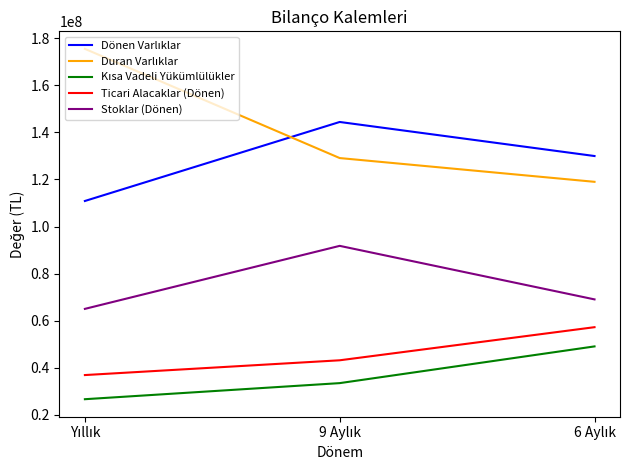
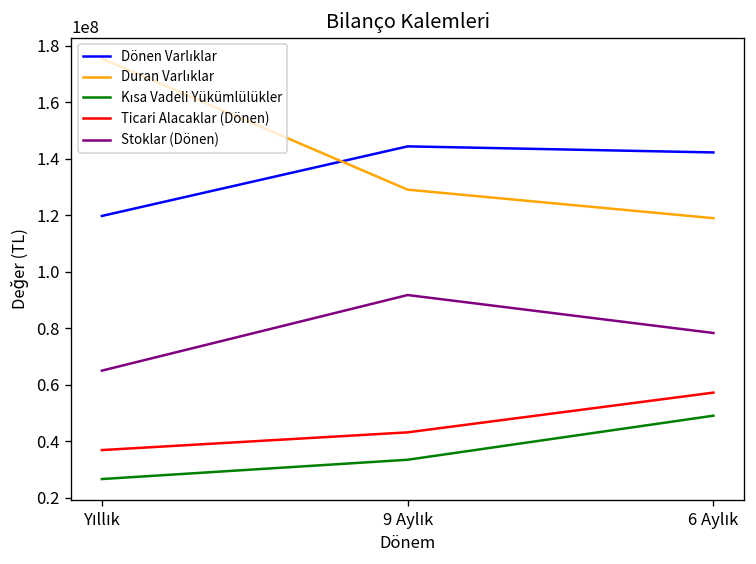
Dönen Varlıklar, Yıllık: 111000000 -> 120000000
Dönen Varlıklar, 6 Aylık: 130000000 -> 142000000
Stoklar (Dönen), 6 Aylık: 69000000 -> 78000000
